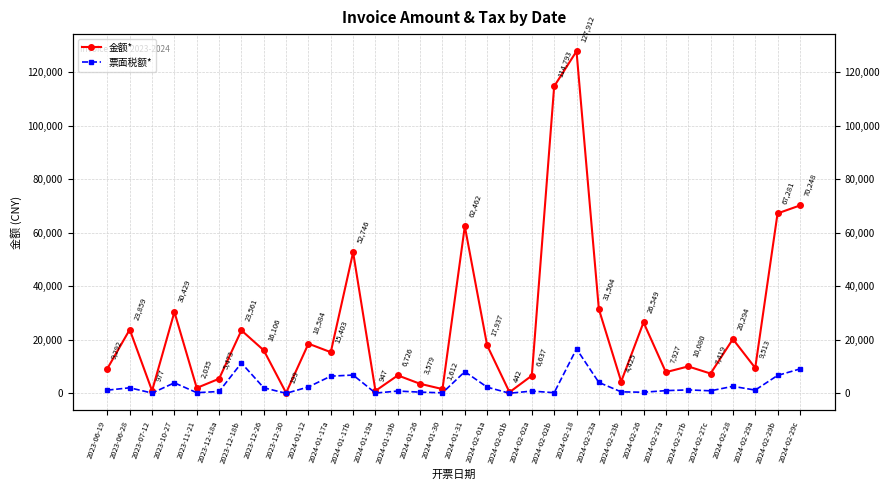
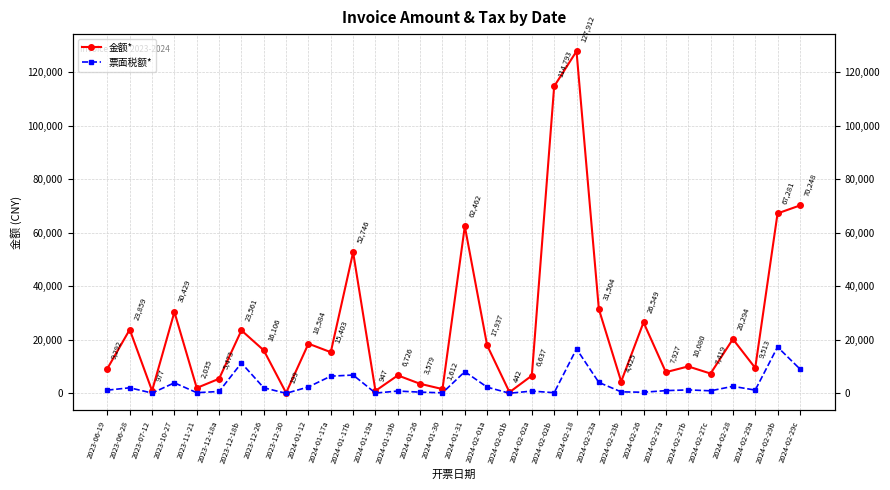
票面税额*, 2024-02-29b: 7,000 -> 17,000
